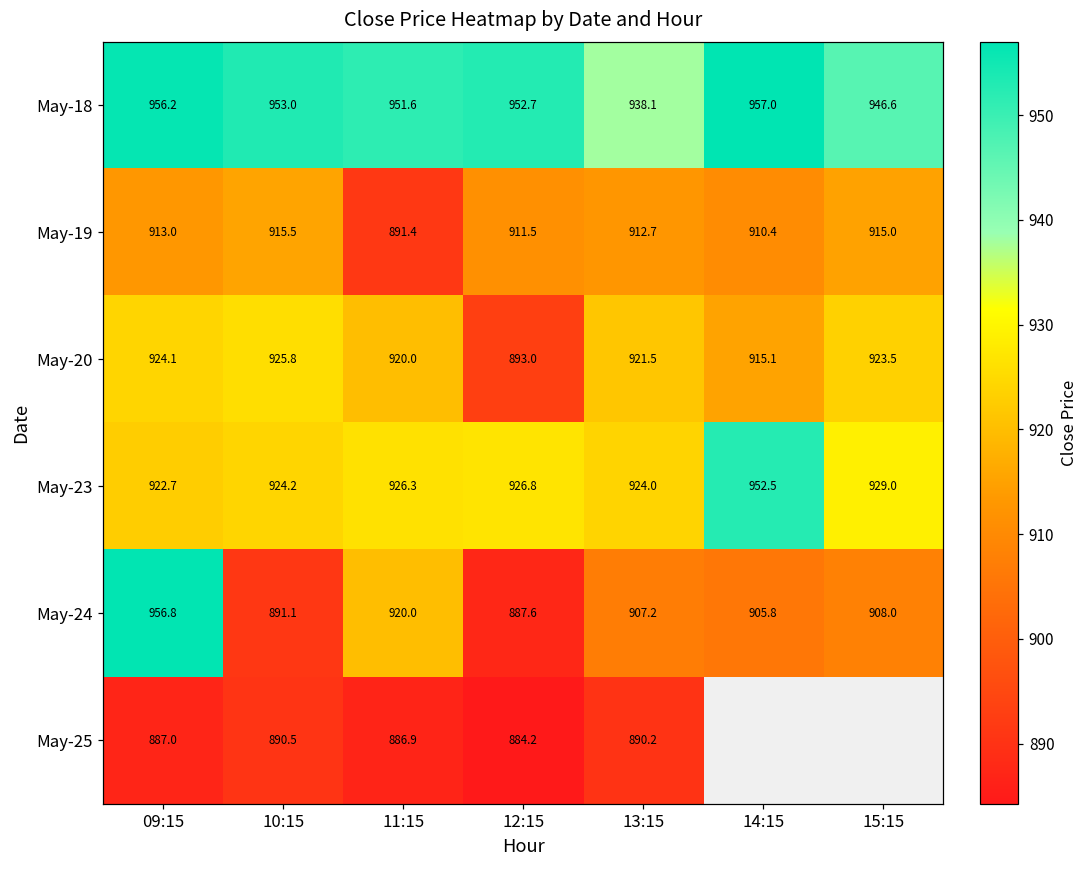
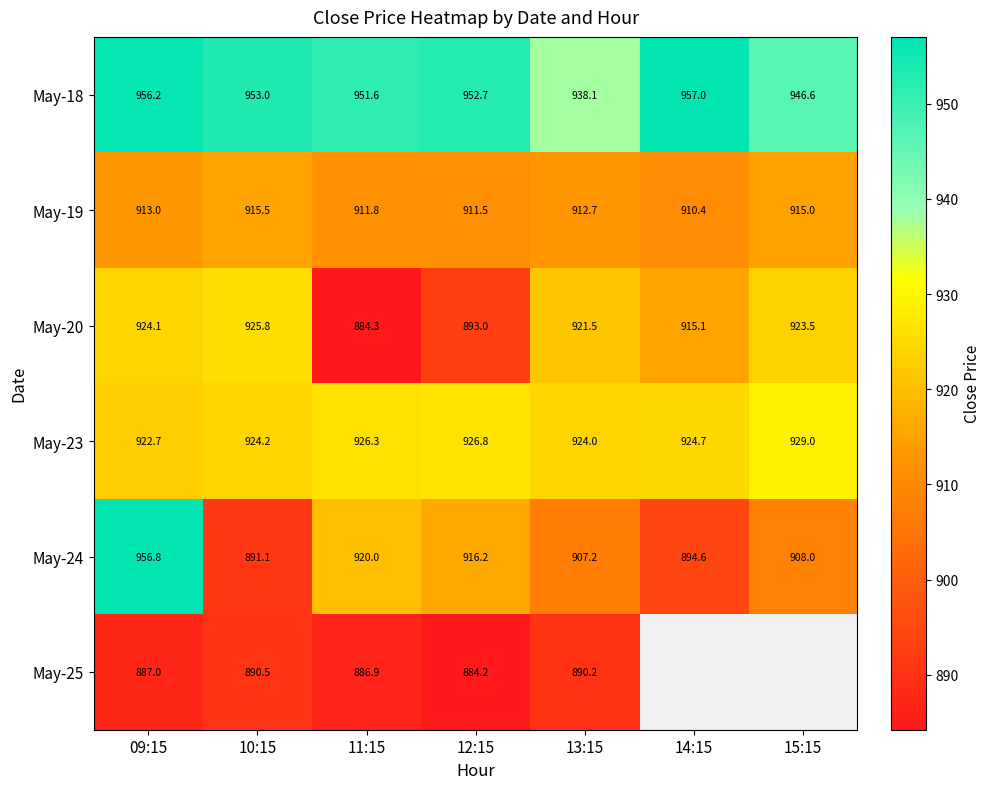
May-19, 11:15: 891.4 -> 911.8
May-20, 11:15: 920.0 -> 884.3
May-23, 14:15: 952.5 -> 924.7
May-24, 12:15: 887.6 -> 916.2
May-24, 14:15: 905.8 -> 894.6
